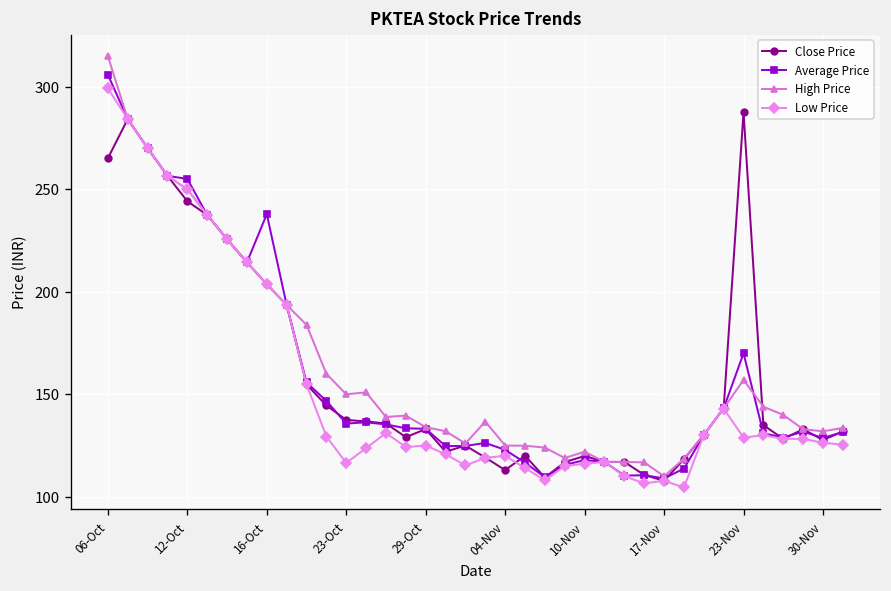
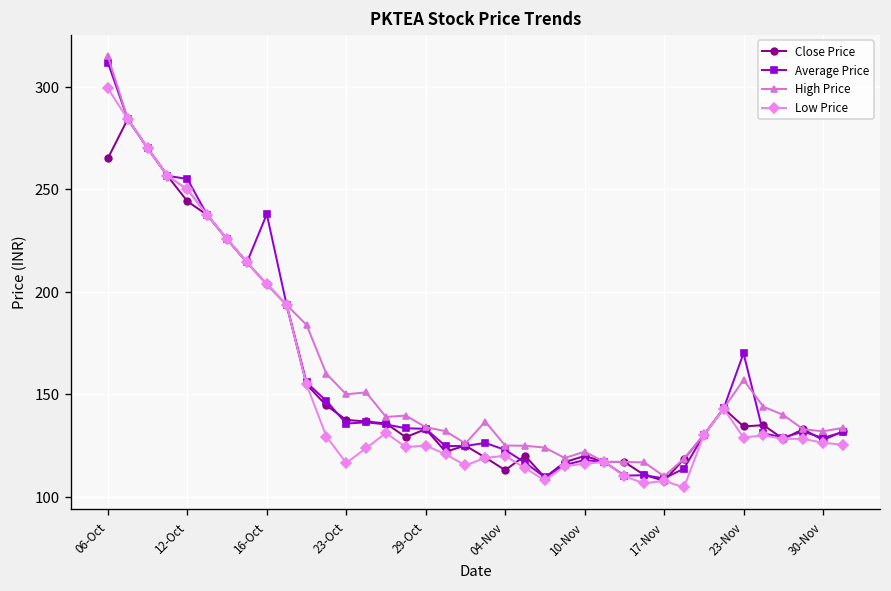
Average Price, 06-Oct: 306 -> 312
Close Price, 23-Nov: 288 -> 134
